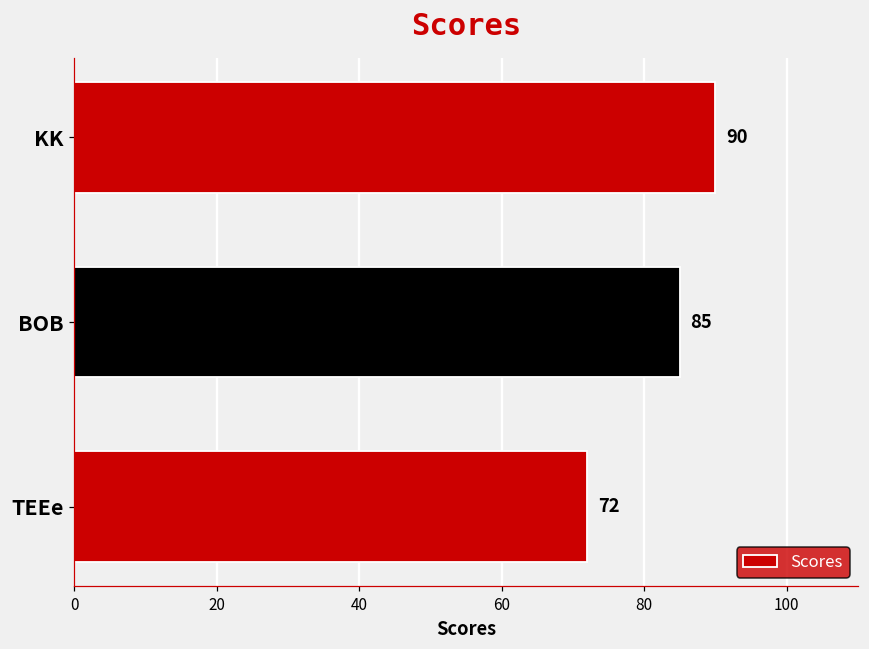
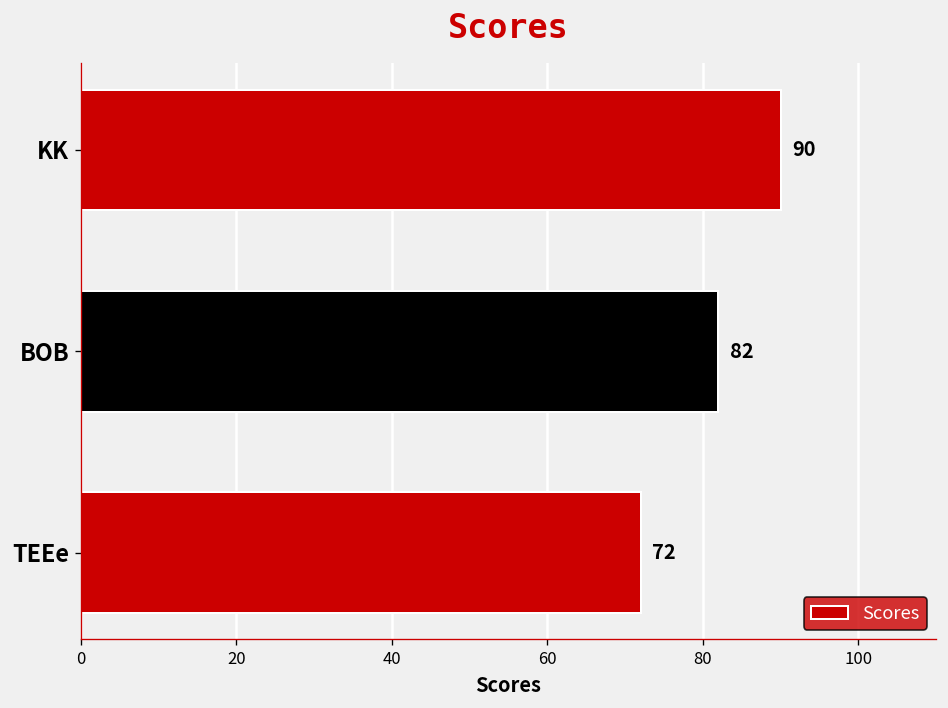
BOB: 85 -> 82
